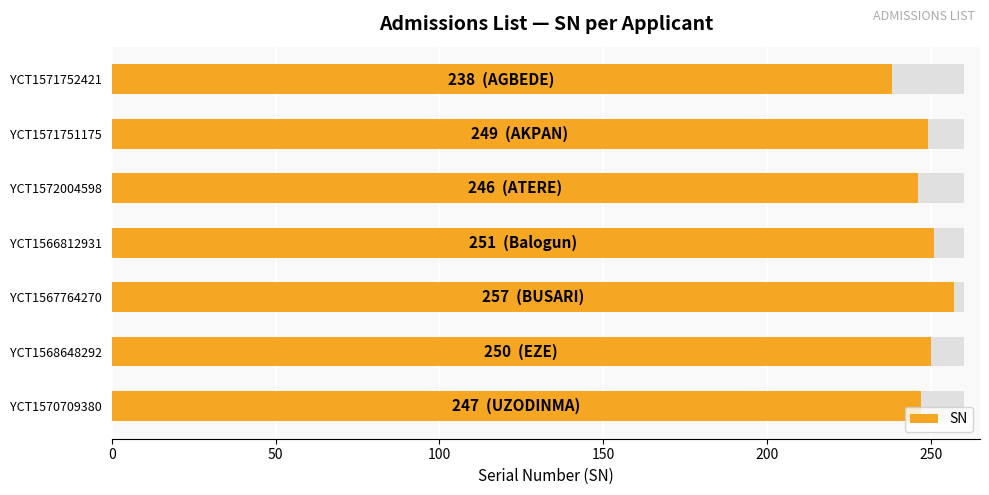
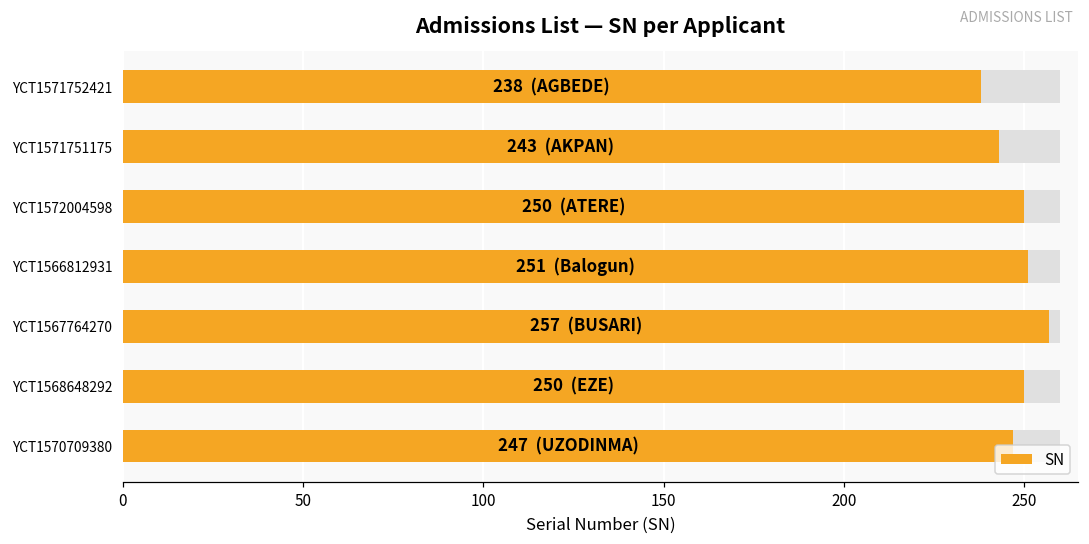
SN, YCT1571751175: 249 -> 243
SN, YCT1572004598: 246 -> 250
